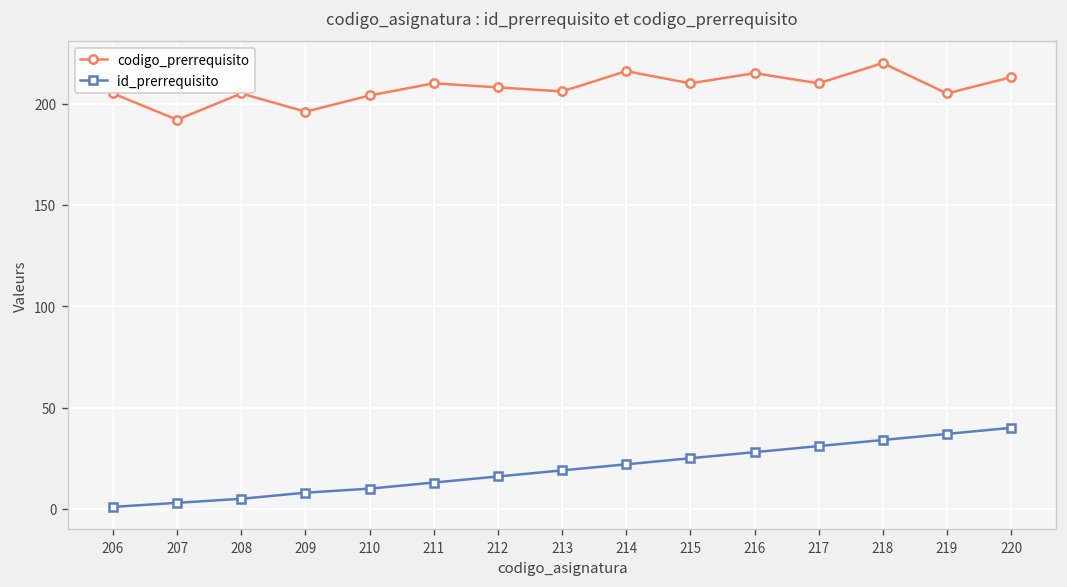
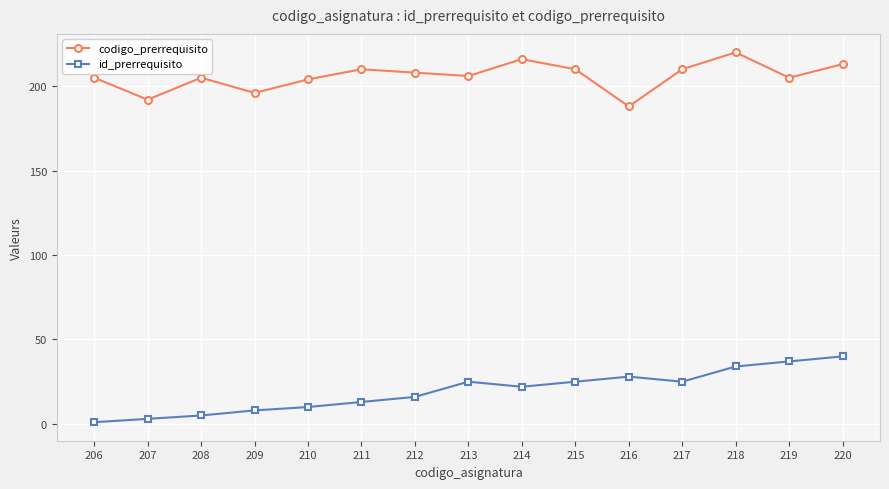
id_prerrequisito, 213: 19 -> 25
codigo_prerrequisito, 216: 215 -> 188
id_prerrequisito, 217: 31 -> 25
